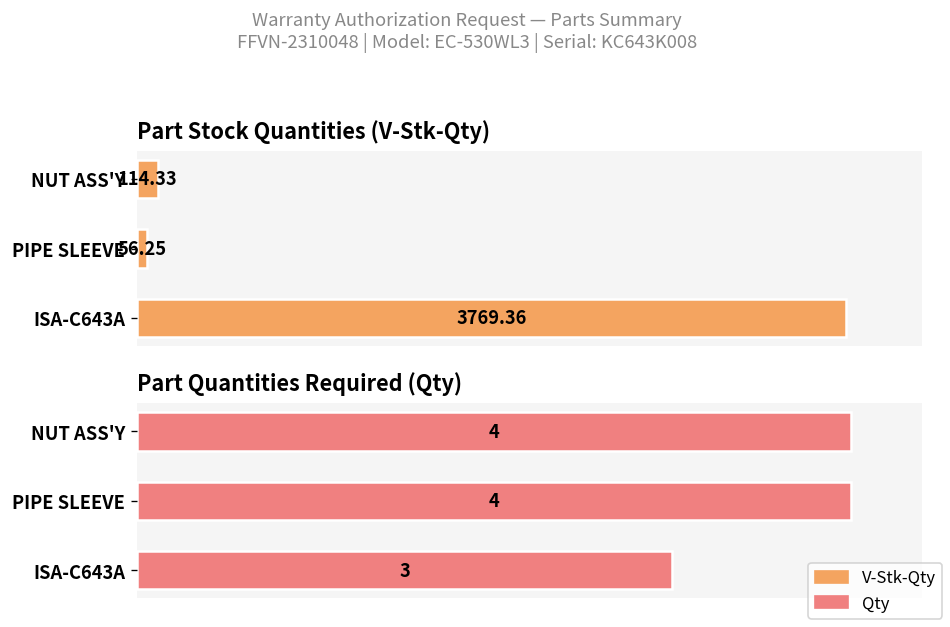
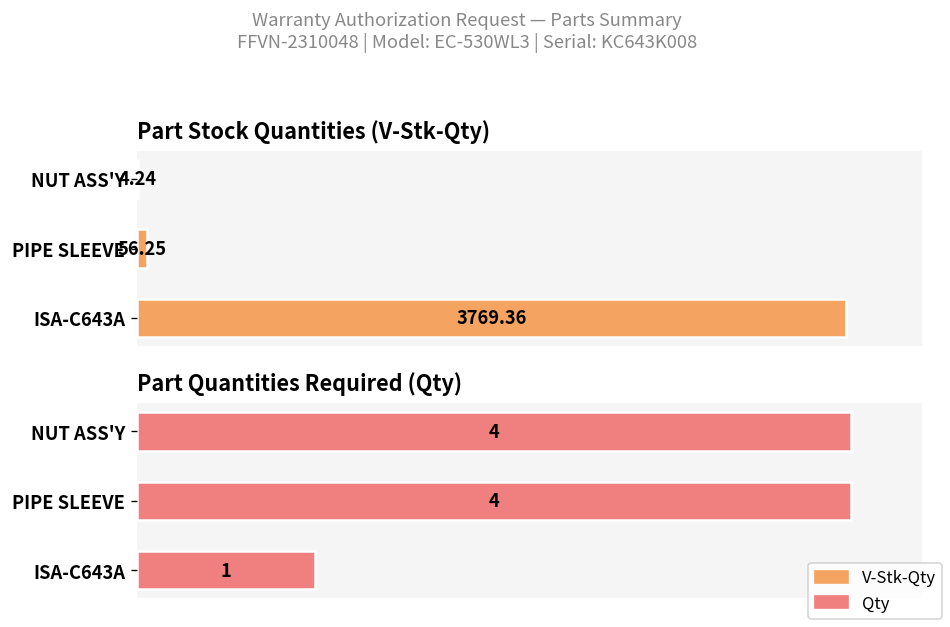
Part Stock Quantities (V-Stk-Qty), NUT ASS'Y: 114.33 -> 4.24
Part Quantities Required (Qty), ISA-C643A: 3 -> 1
